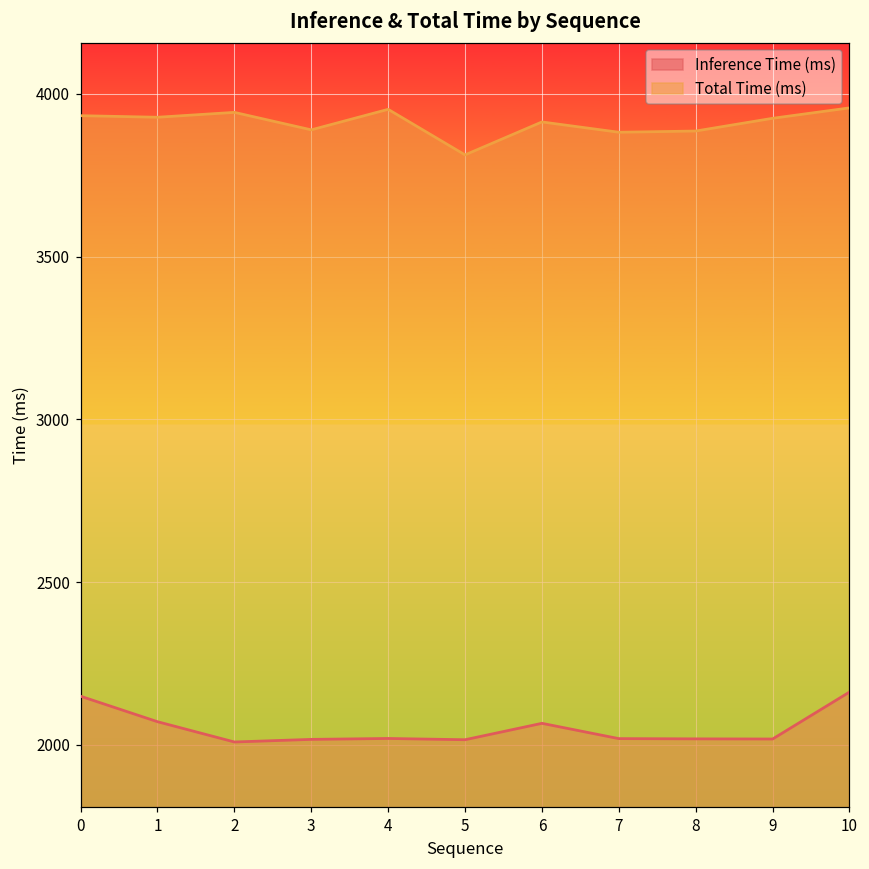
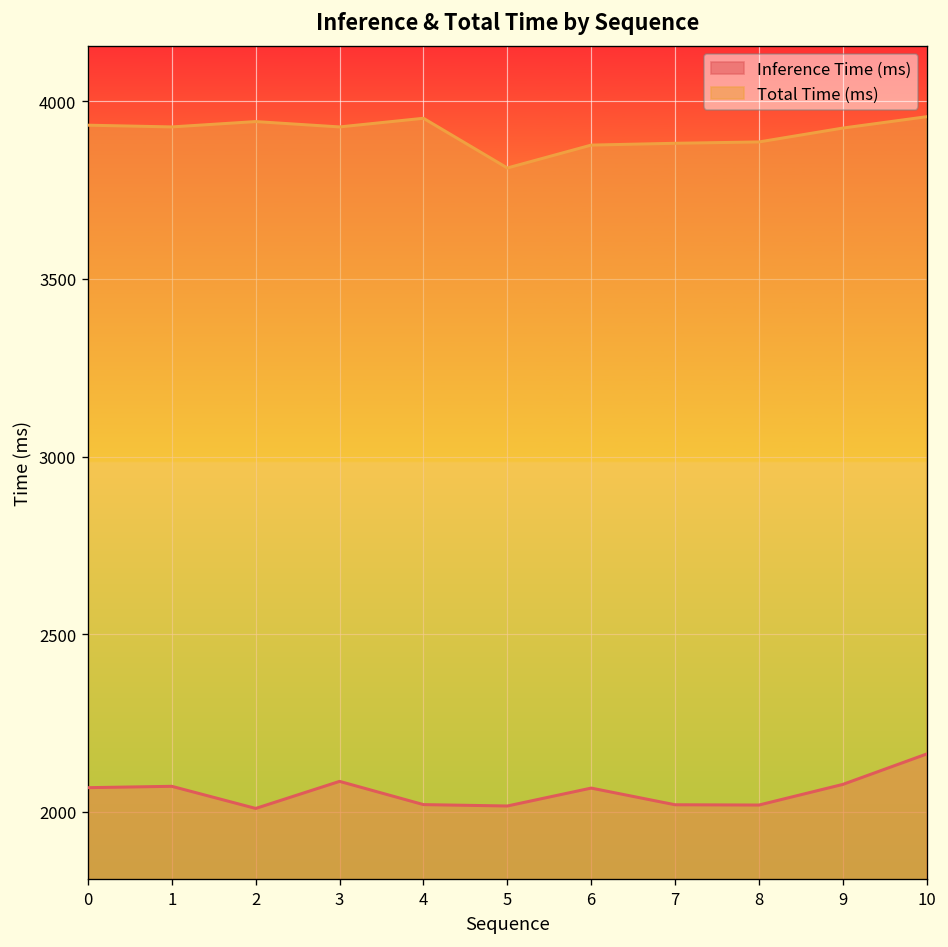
Inference Time (ms), 0: 2150 -> 2070
Inference Time (ms), 3: 2020 -> 2090
Total Time (ms), 3: 3890 -> 3930
Total Time (ms), 6: 3910 -> 3880
Inference Time (ms), 9: 2020 -> 2080
